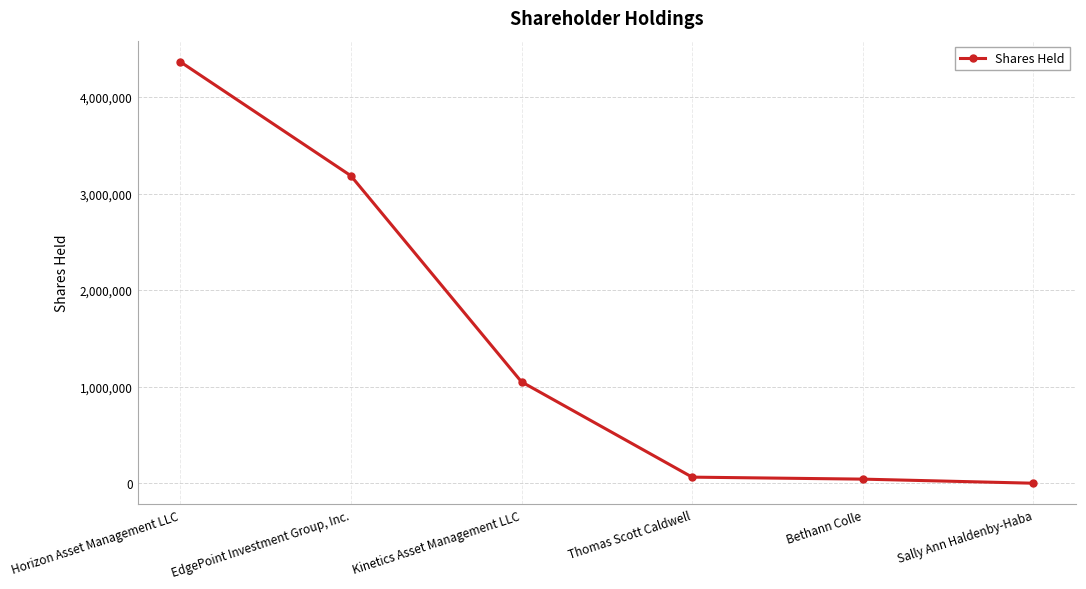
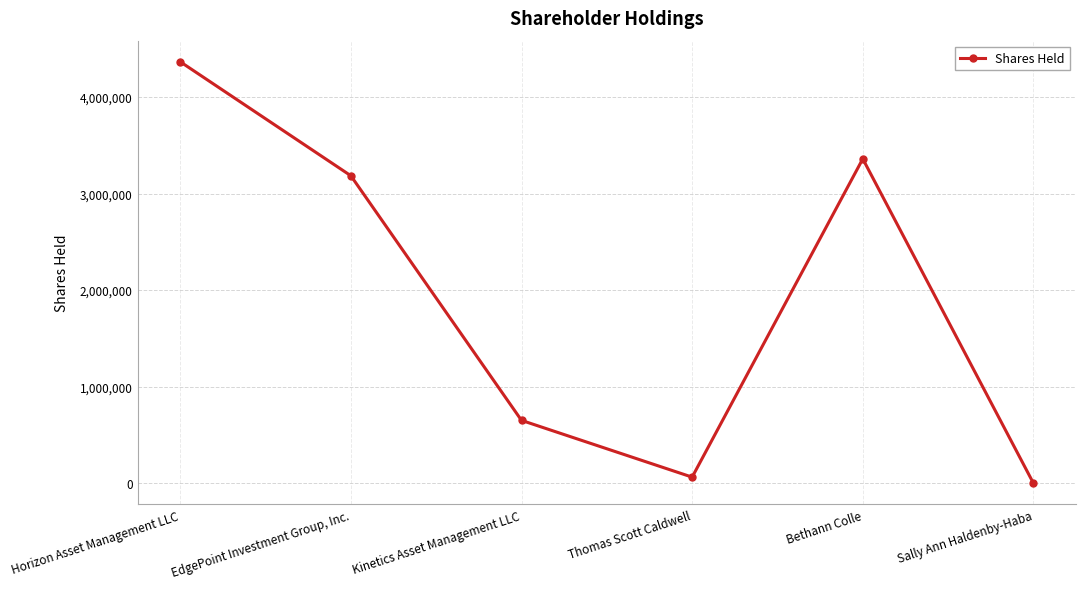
Kinetics Asset Management LLC: 1,100,000 -> 700,000
Bethann Colle: 0 -> 3,400,000
